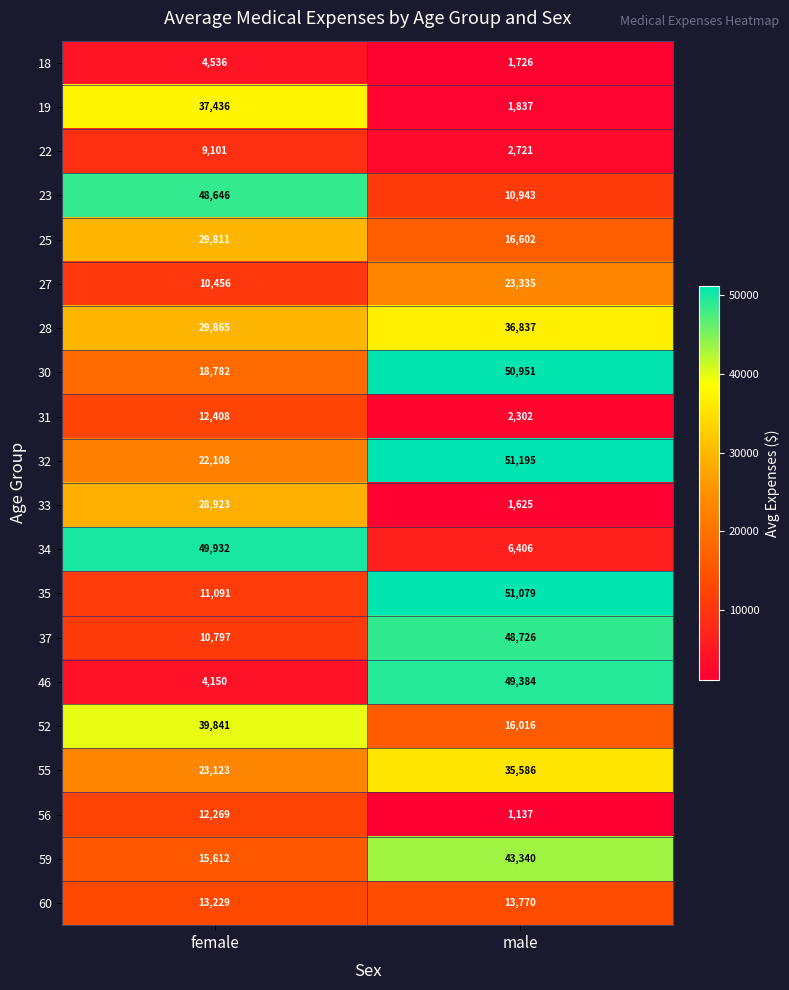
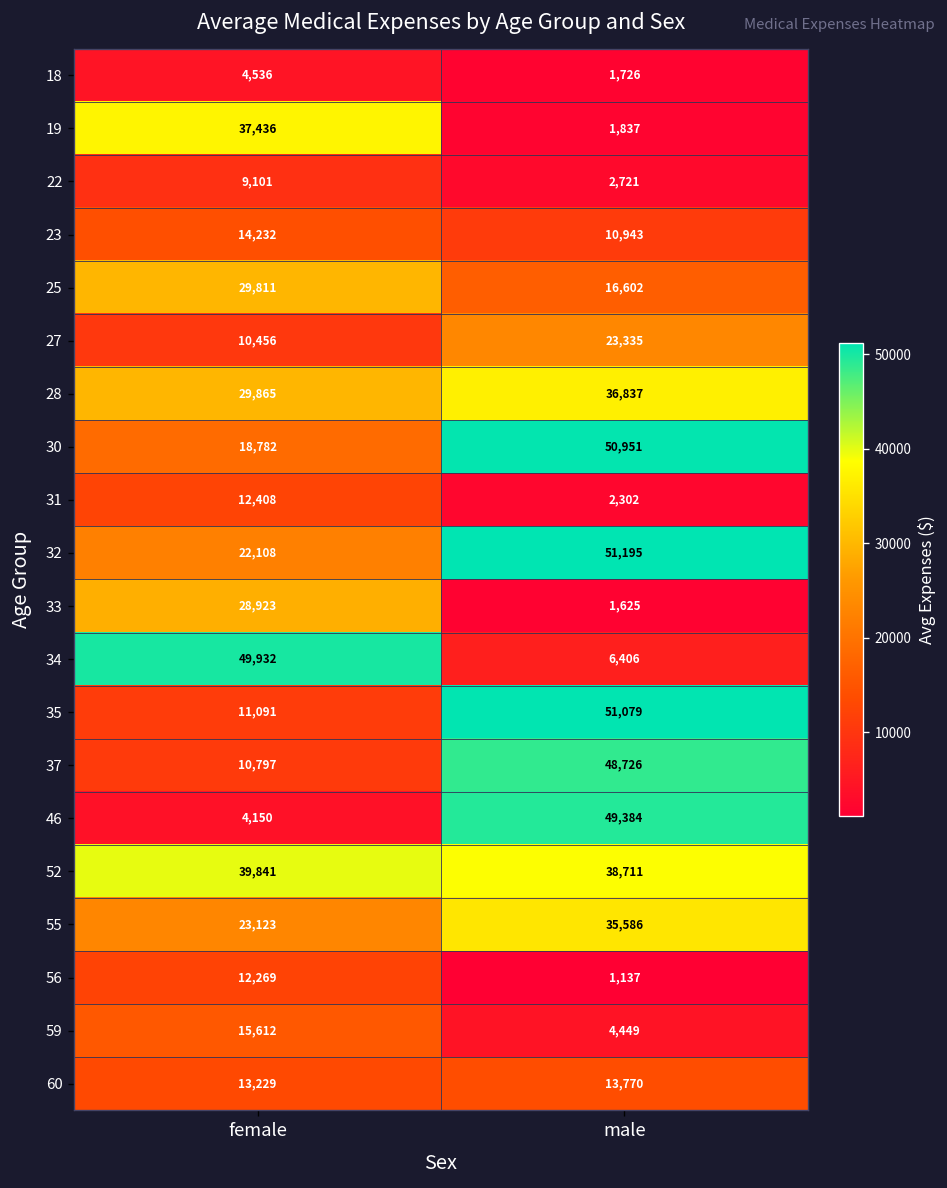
23, female: 48,646 -> 14,232
52, male: 16,016 -> 38,711
59, male: 43,340 -> 4,449
